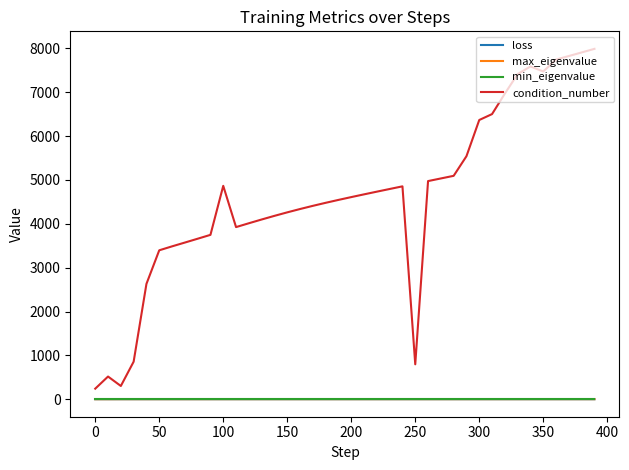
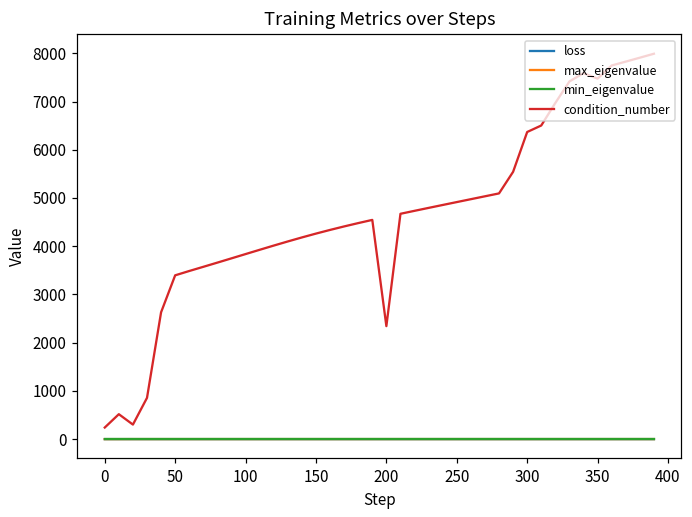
condition_number, 100: 4900 -> 3800
condition_number, 200: 4600 -> 2300
condition_number, 250: 800 -> 4900
